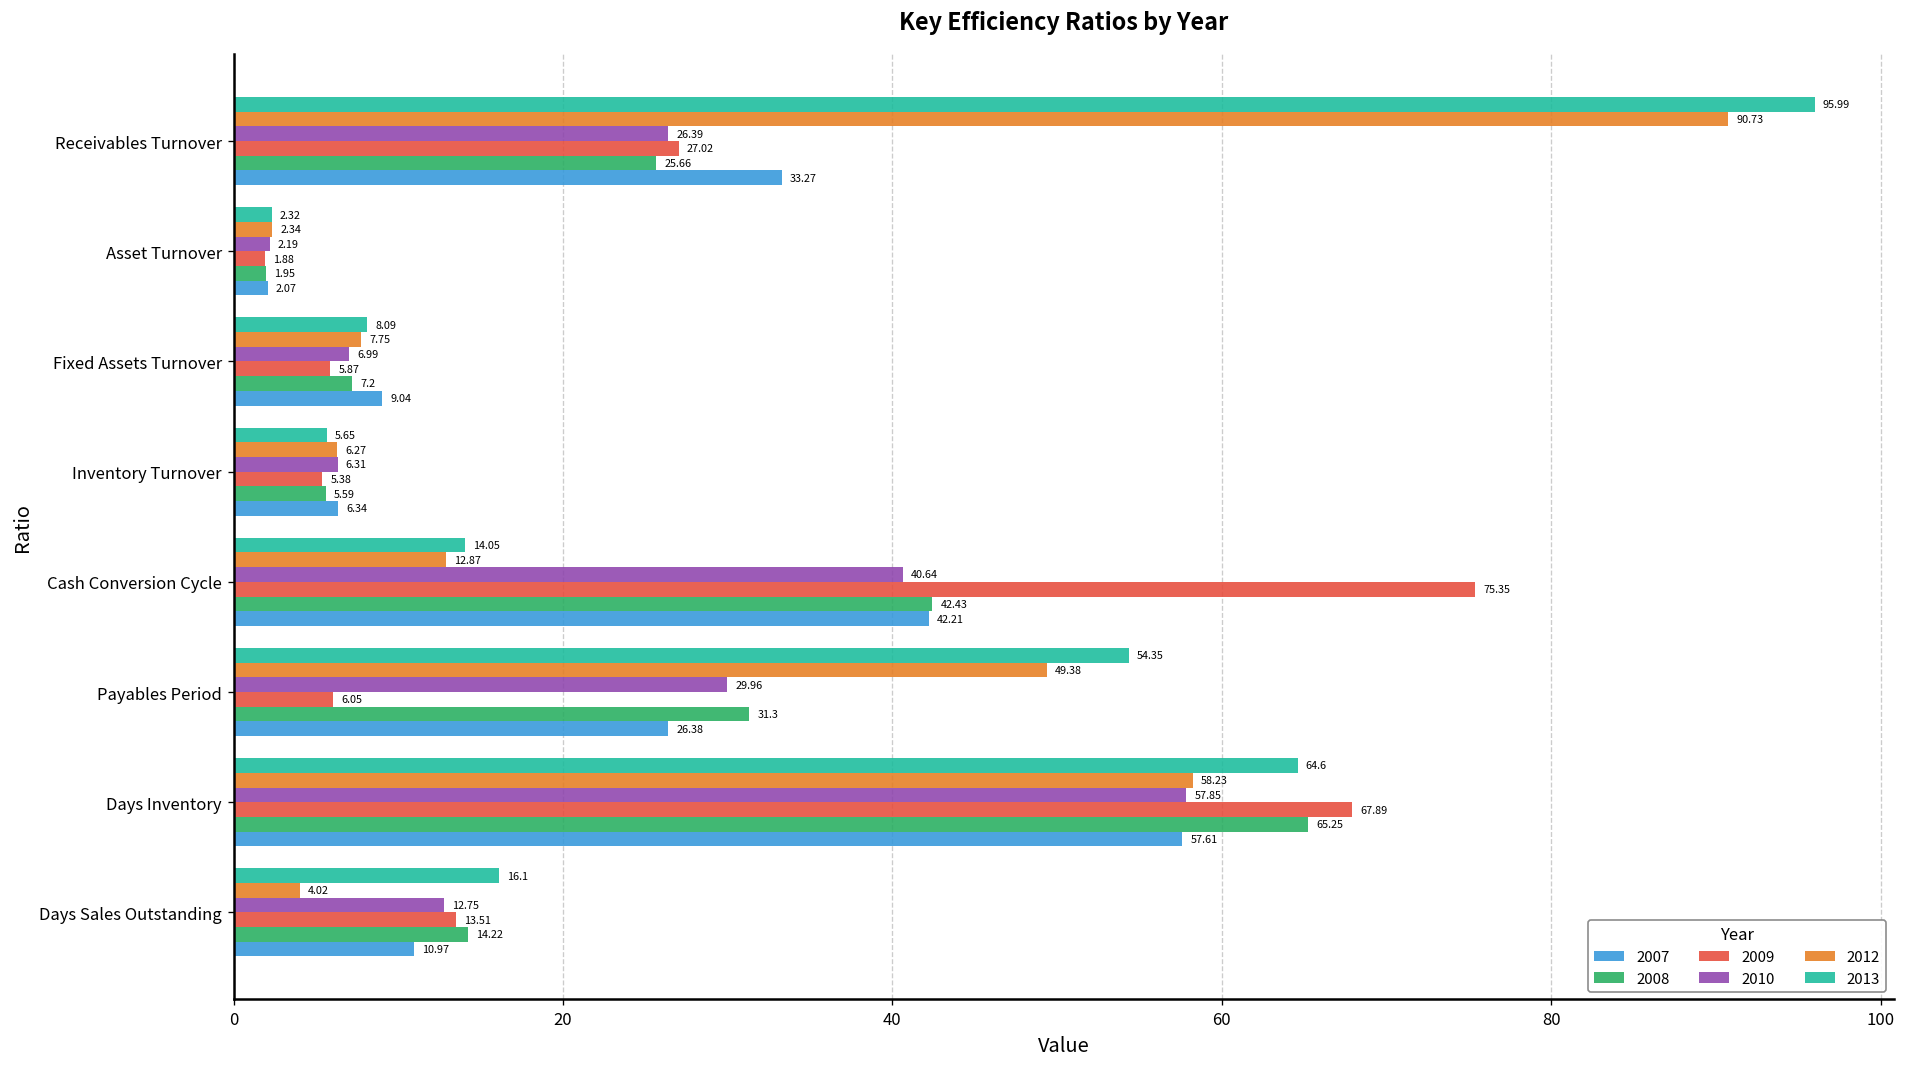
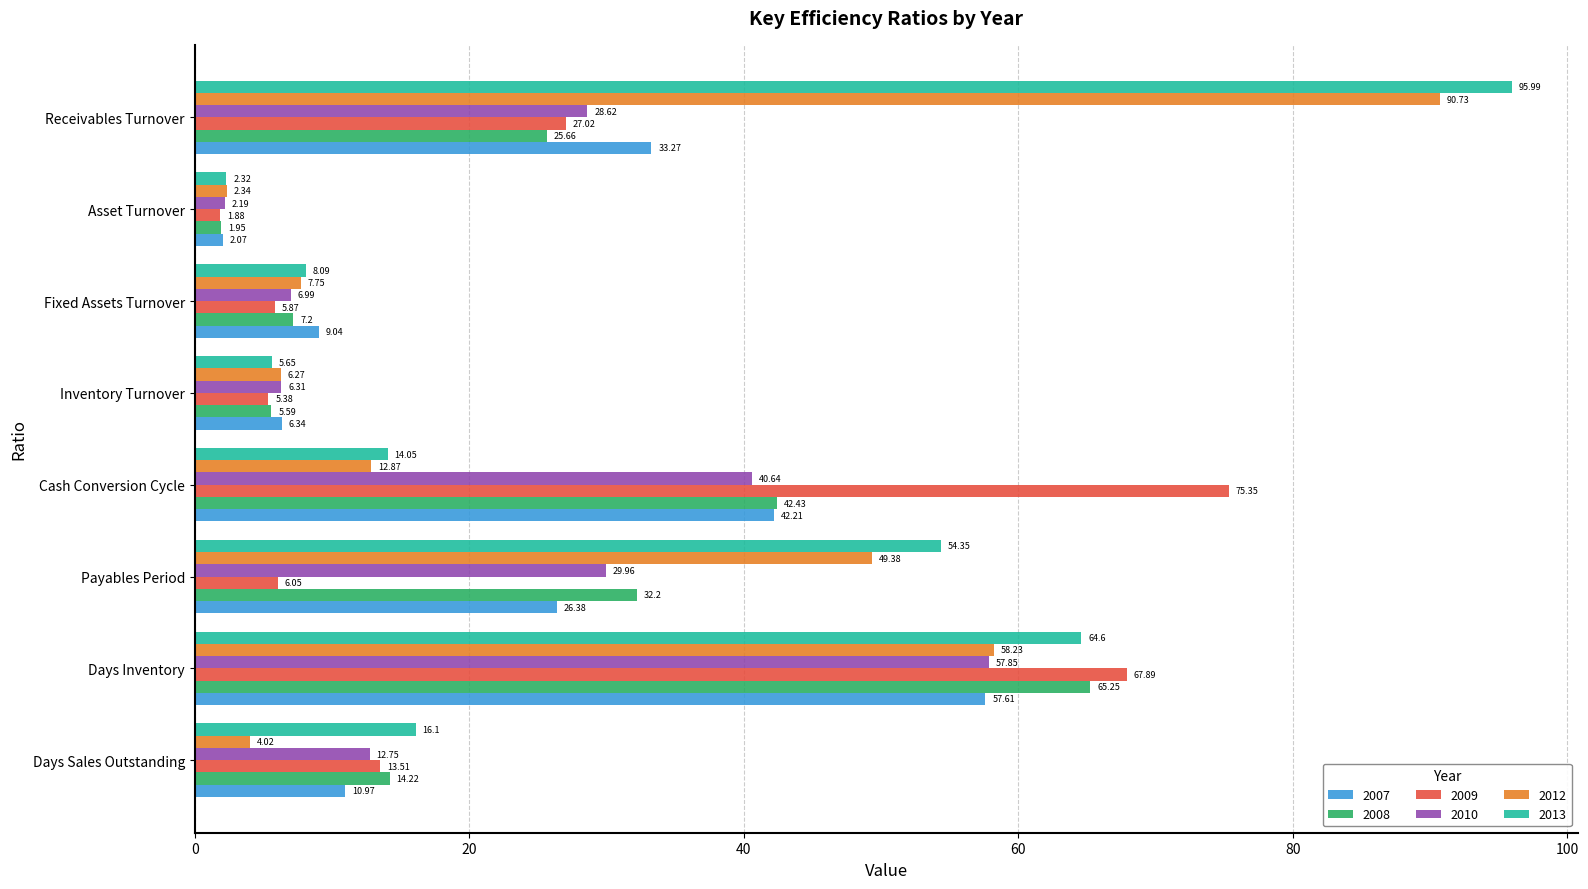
2010, Receivables Turnover: 26.39 -> 28.62
2008, Payables Period: 31.3 -> 32.2
